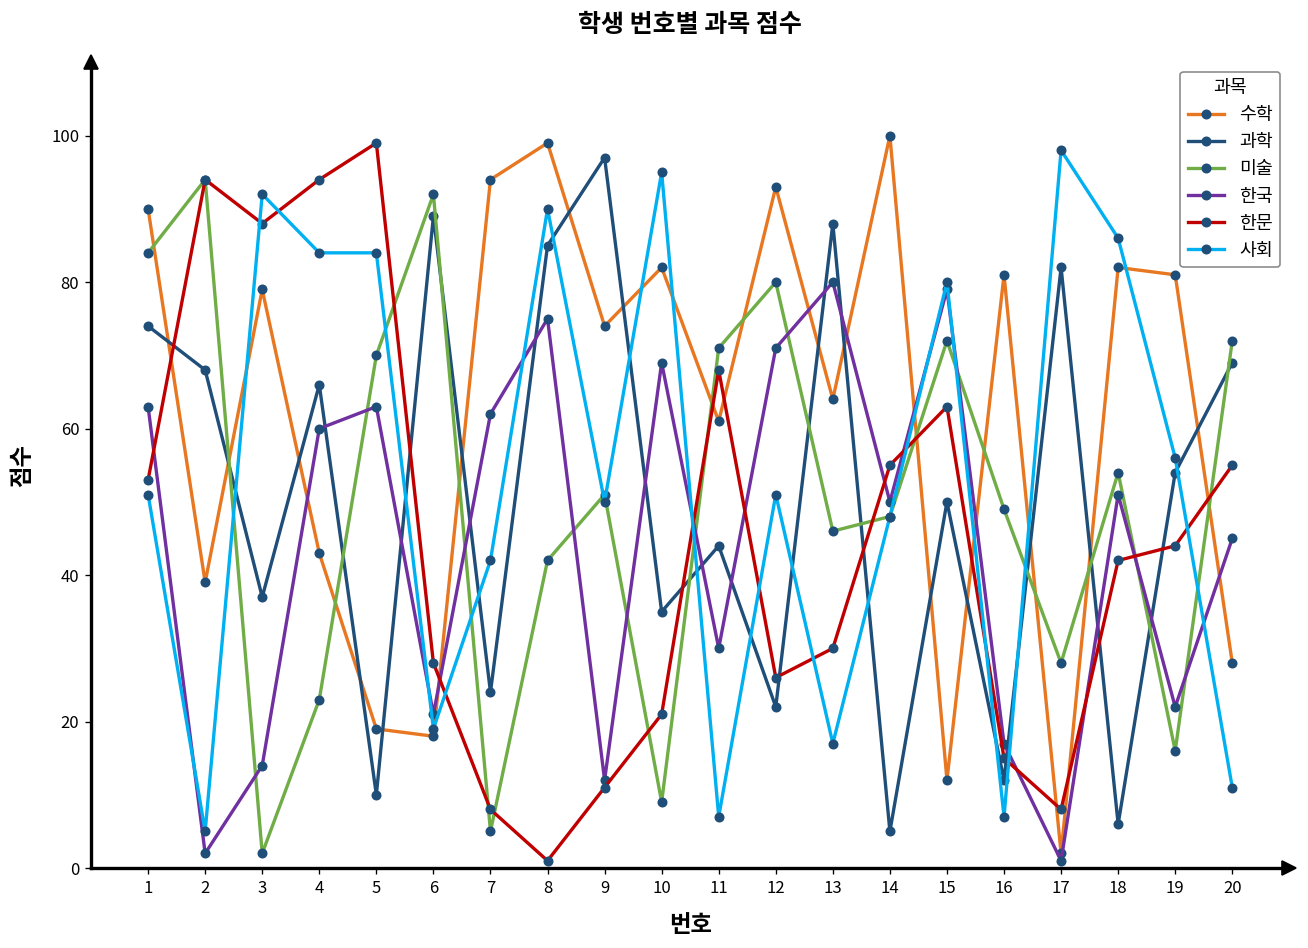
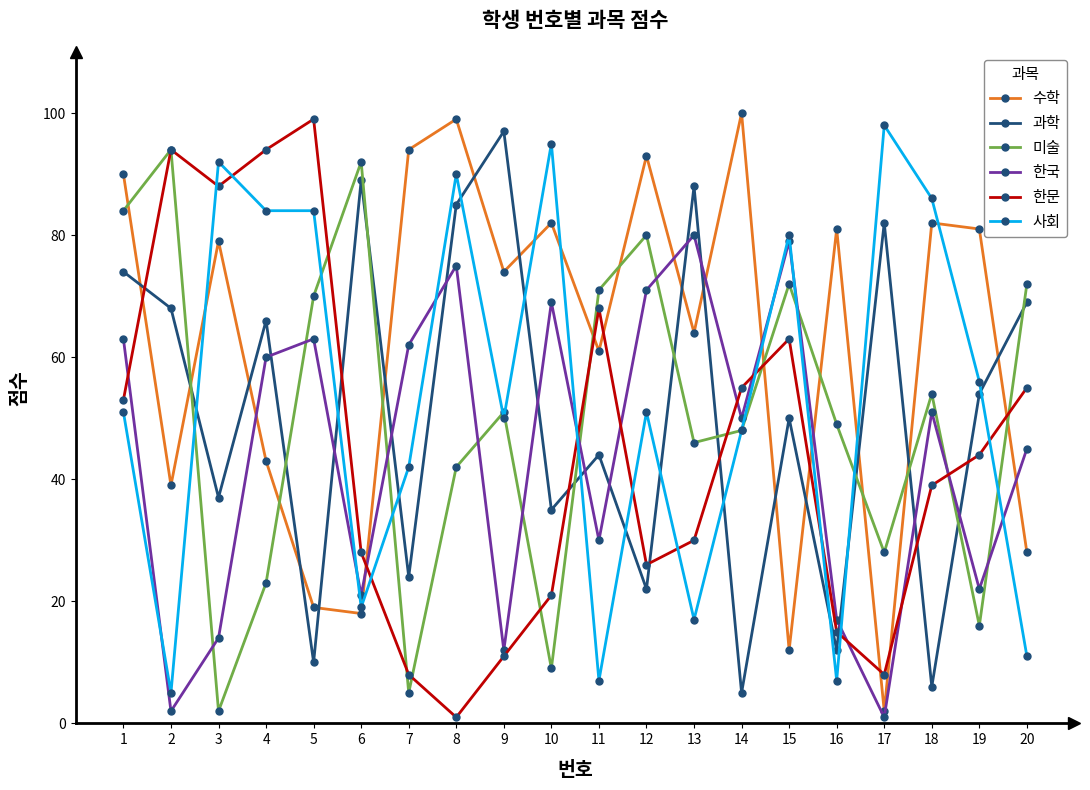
한문, 18: 42 -> 39
